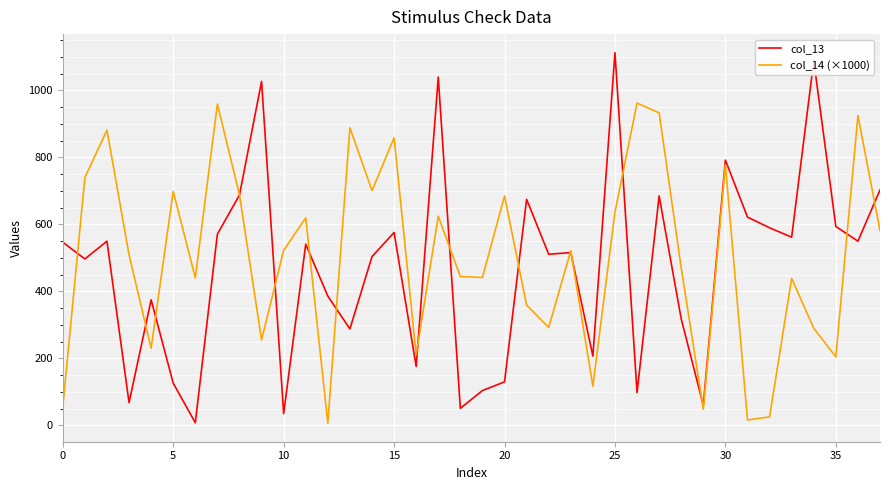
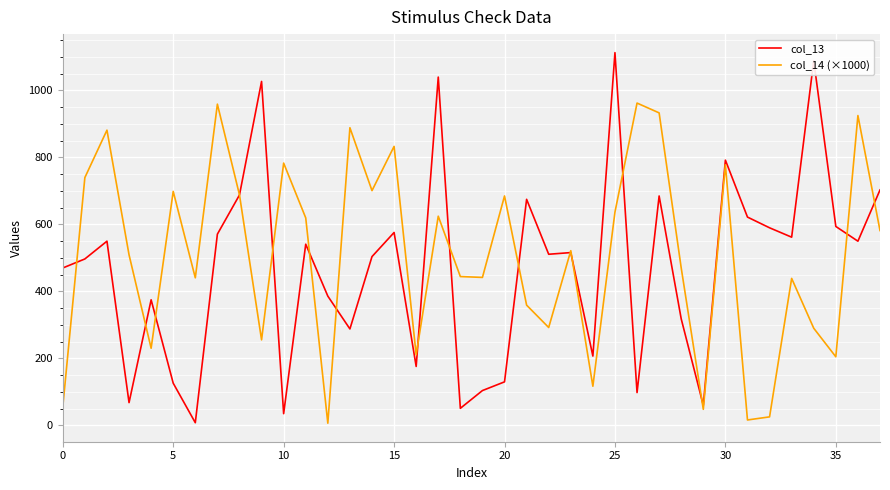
col_13, 0: 550 -> 470
col_14 (×1000), 10: 520 -> 780
col_14 (×1000), 15: 860 -> 830
